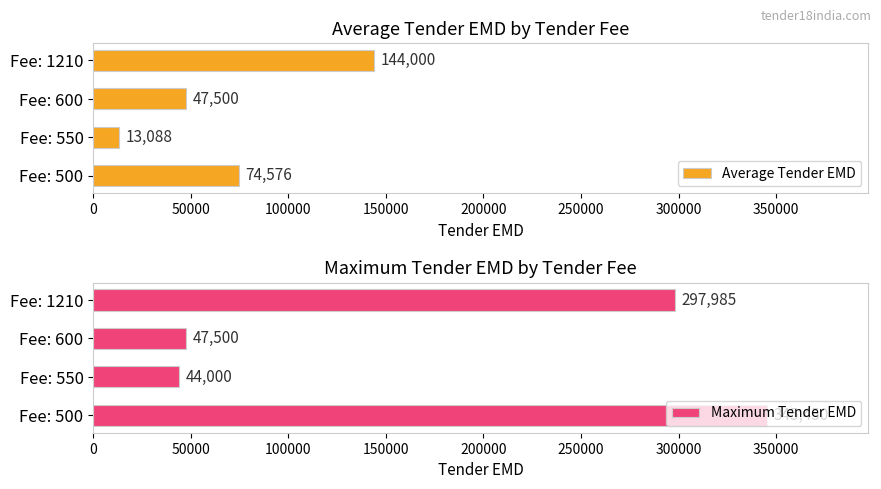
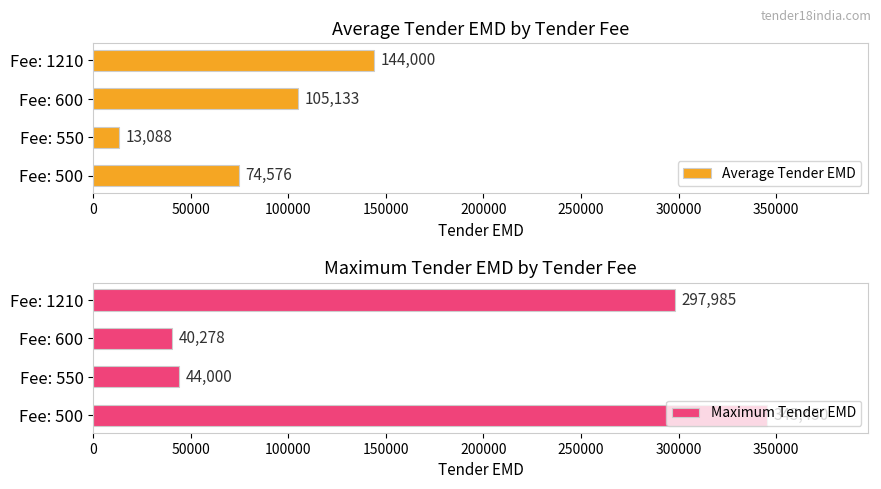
Average Tender EMD by Tender Fee, Fee: 600: 47,500 -> 105,133
Maximum Tender EMD by Tender Fee, Fee: 600: 47,500 -> 40,278
